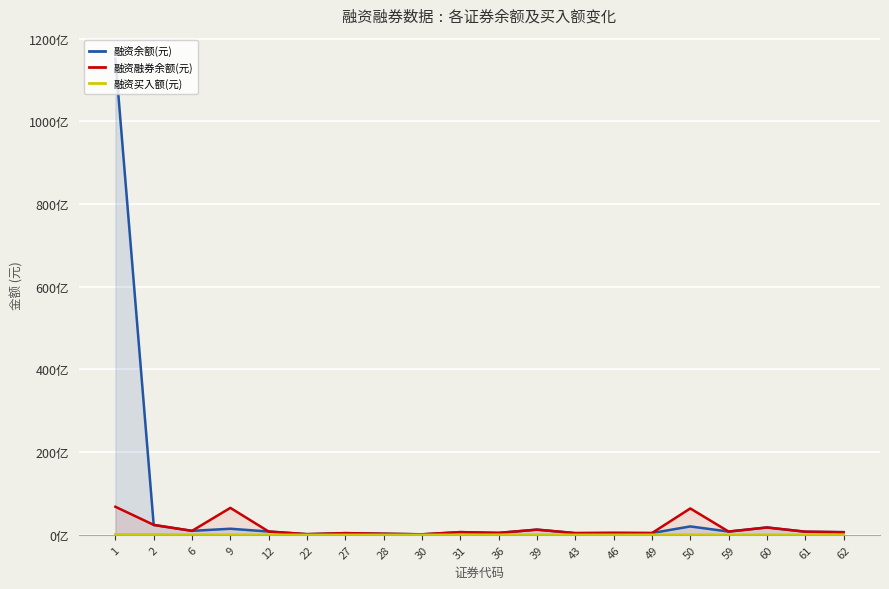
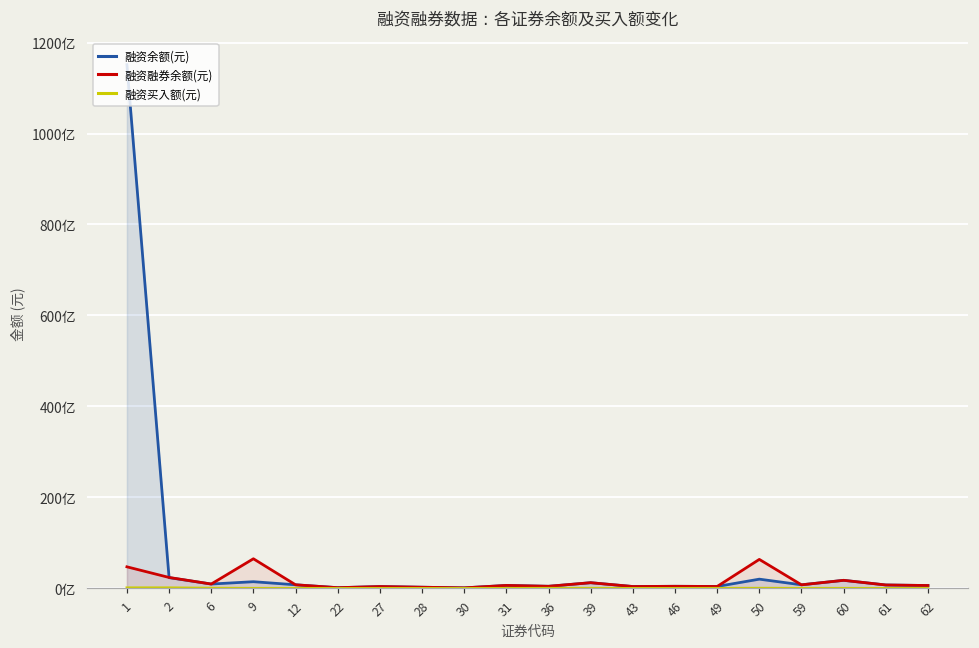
融资融券余额(元), 1: 70亿 -> 50亿
